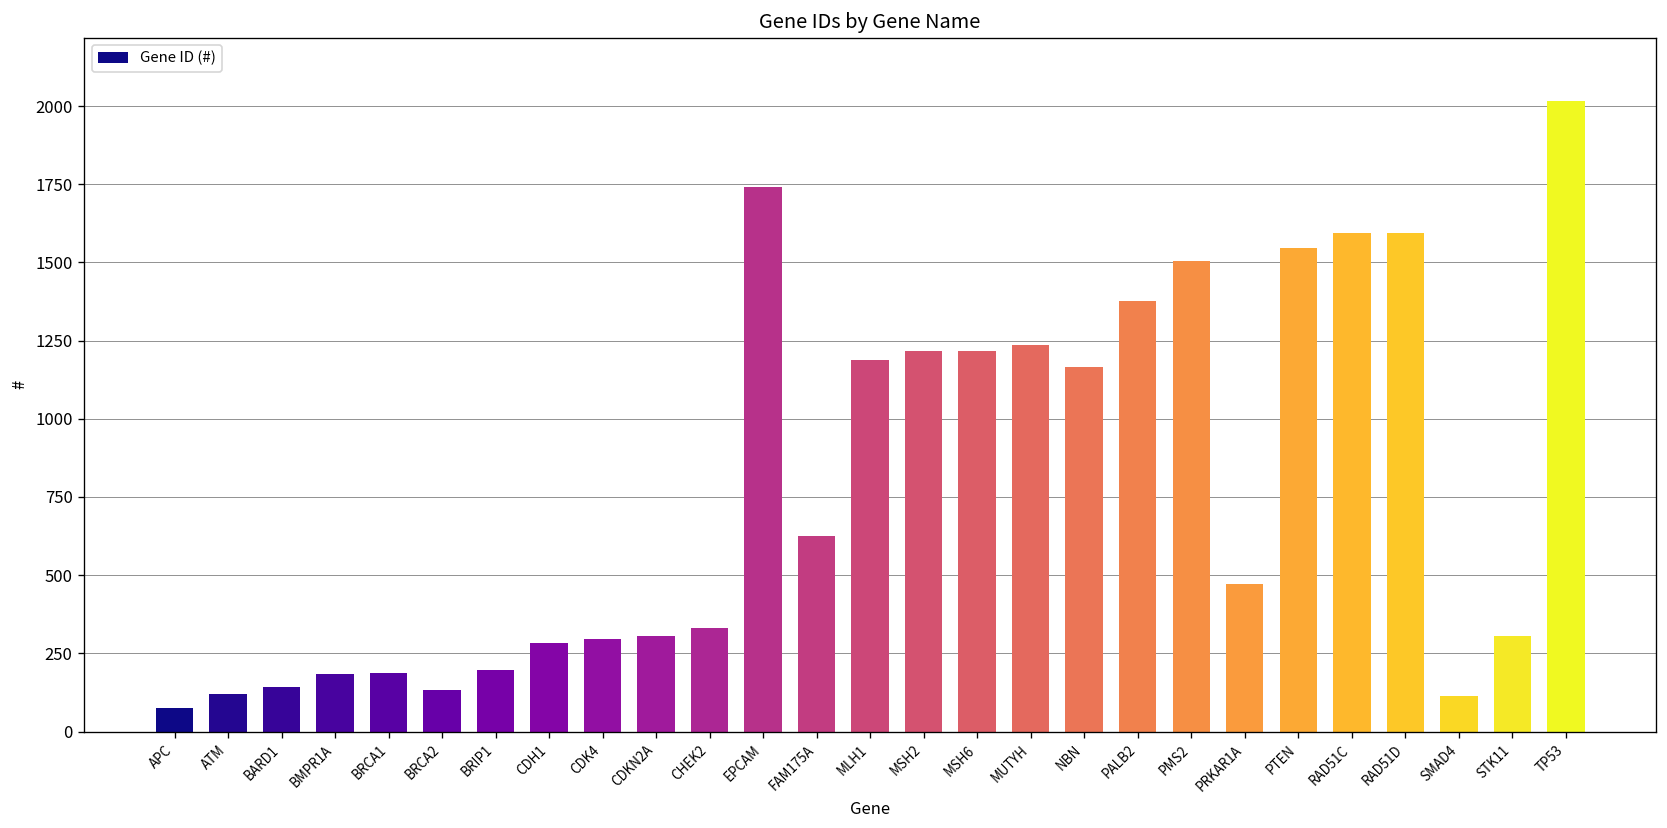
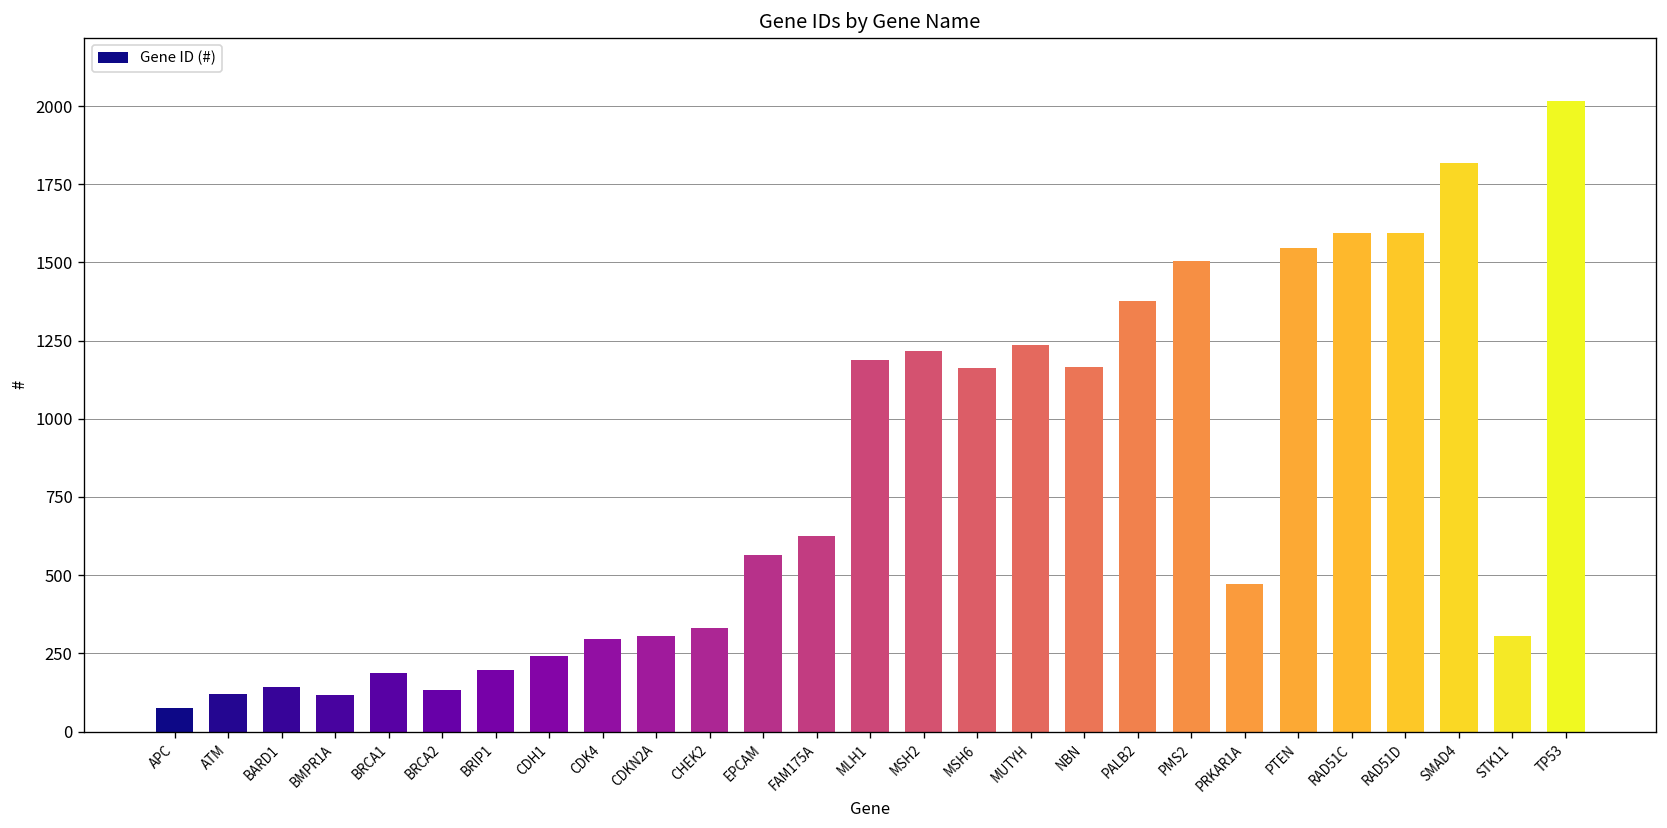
BMPR1A: 190 -> 120
CDH1: 280 -> 240
EPCAM: 1740 -> 560
MSH6: 1220 -> 1160
SMAD4: 120 -> 1820
